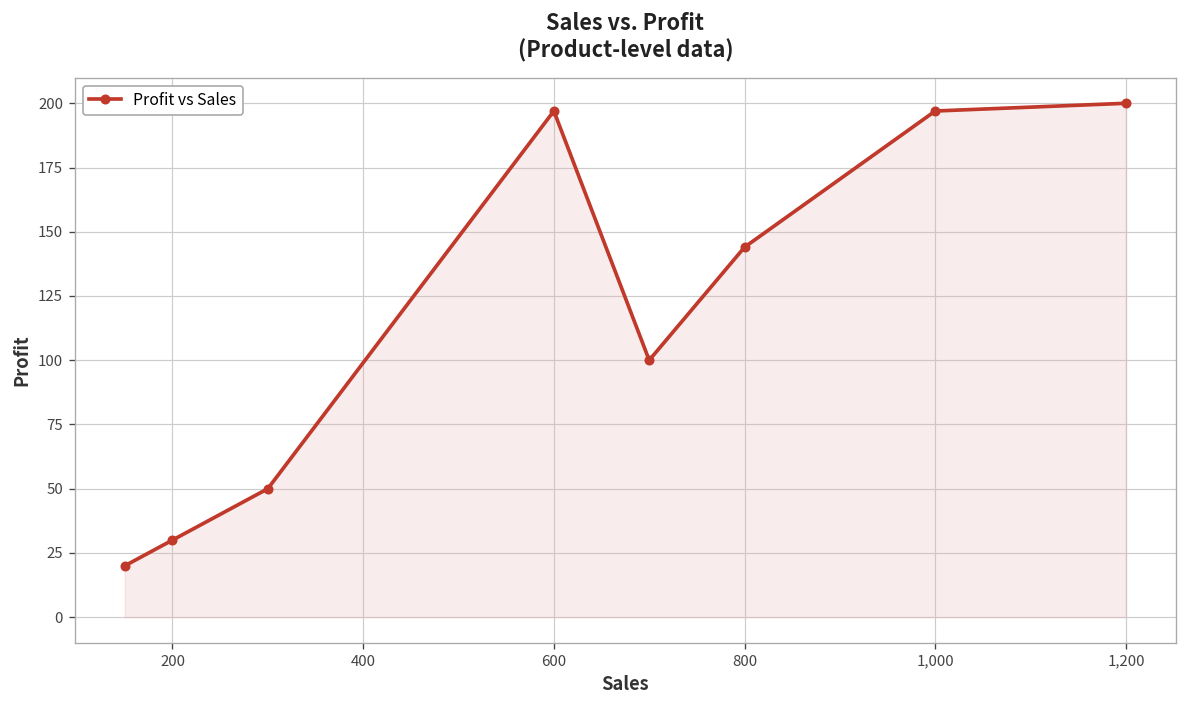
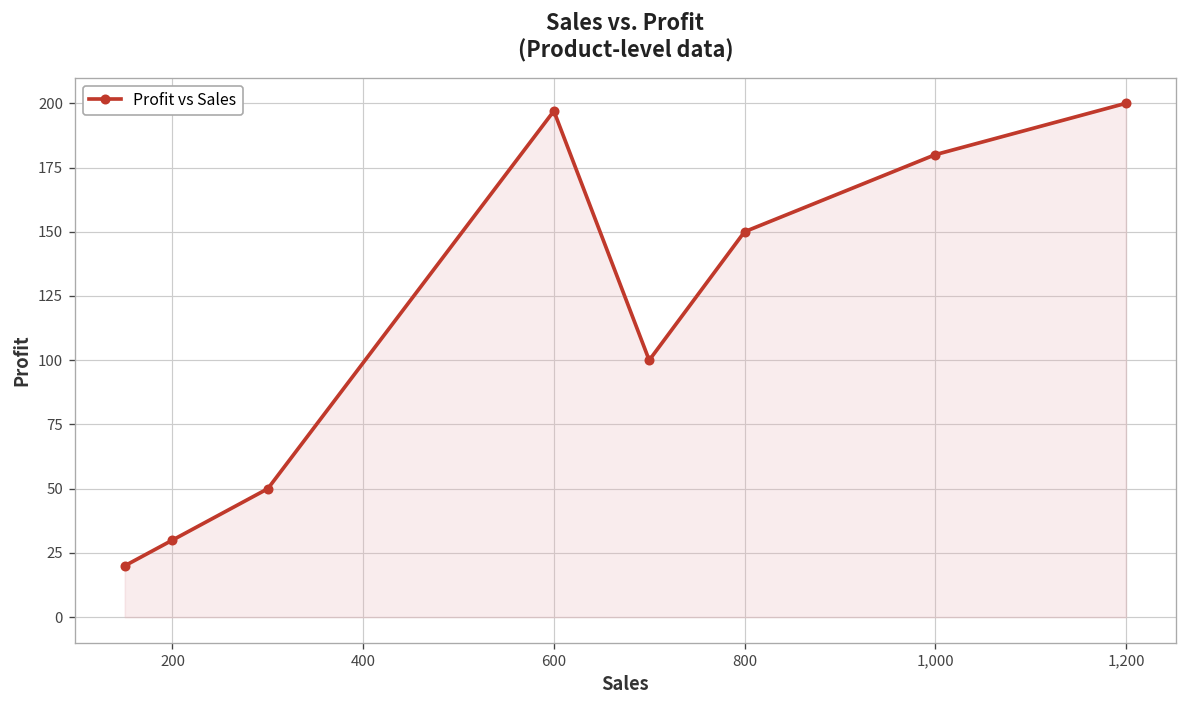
800: 144 -> 150
1,000: 197 -> 180
